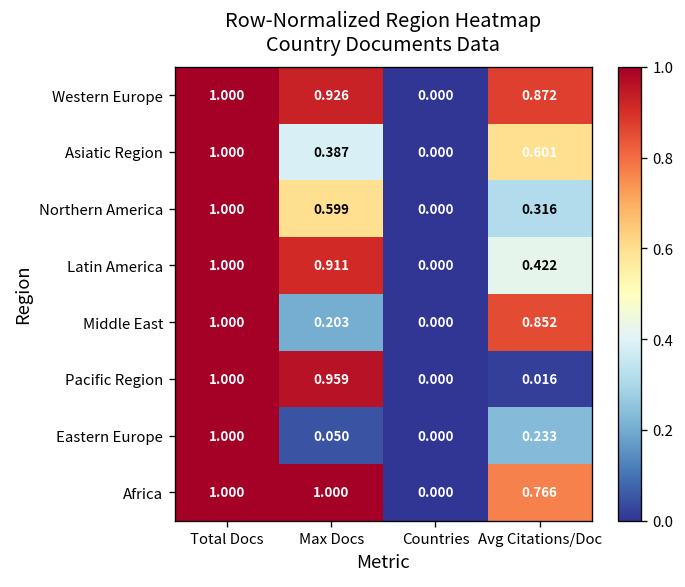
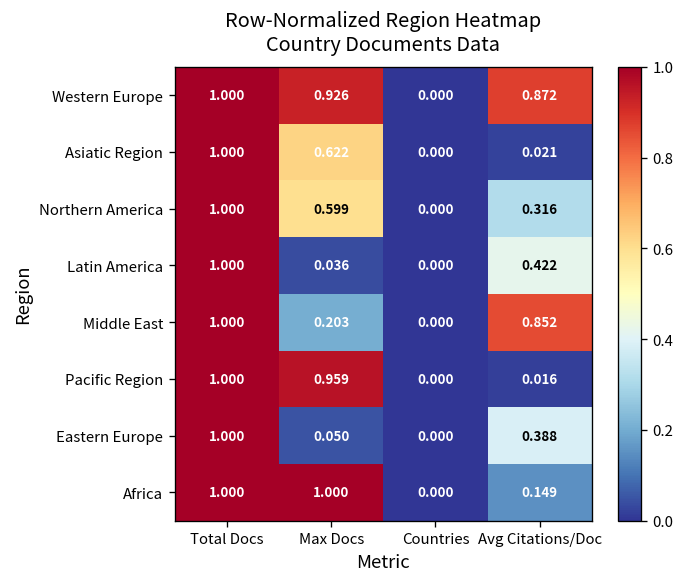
Asiatic Region, Max Docs: 0.387 -> 0.622
Asiatic Region, Avg Citations/Doc: 0.601 -> 0.021
Latin America, Max Docs: 0.911 -> 0.036
Eastern Europe, Avg Citations/Doc: 0.233 -> 0.388
Africa, Avg Citations/Doc: 0.766 -> 0.149
